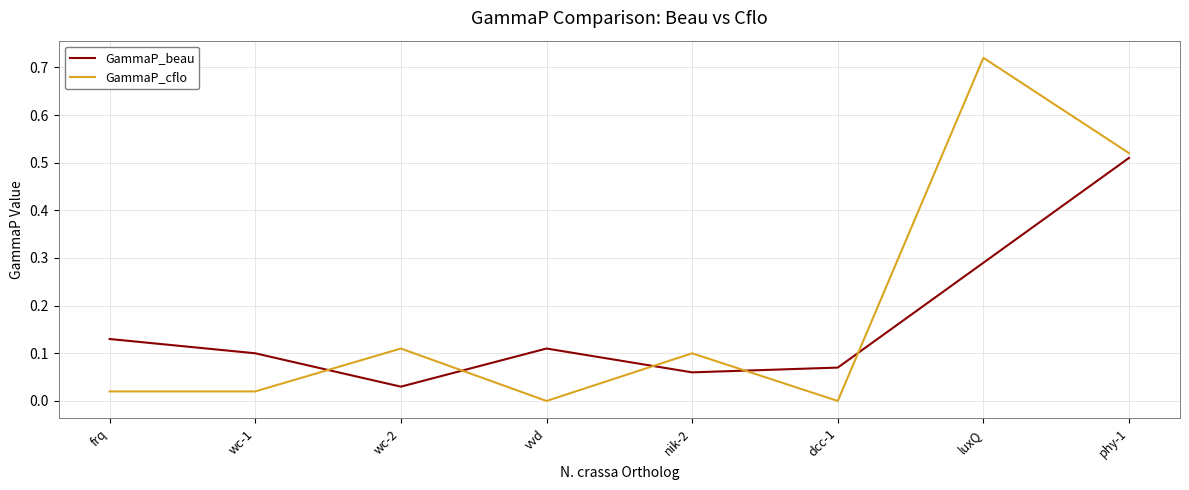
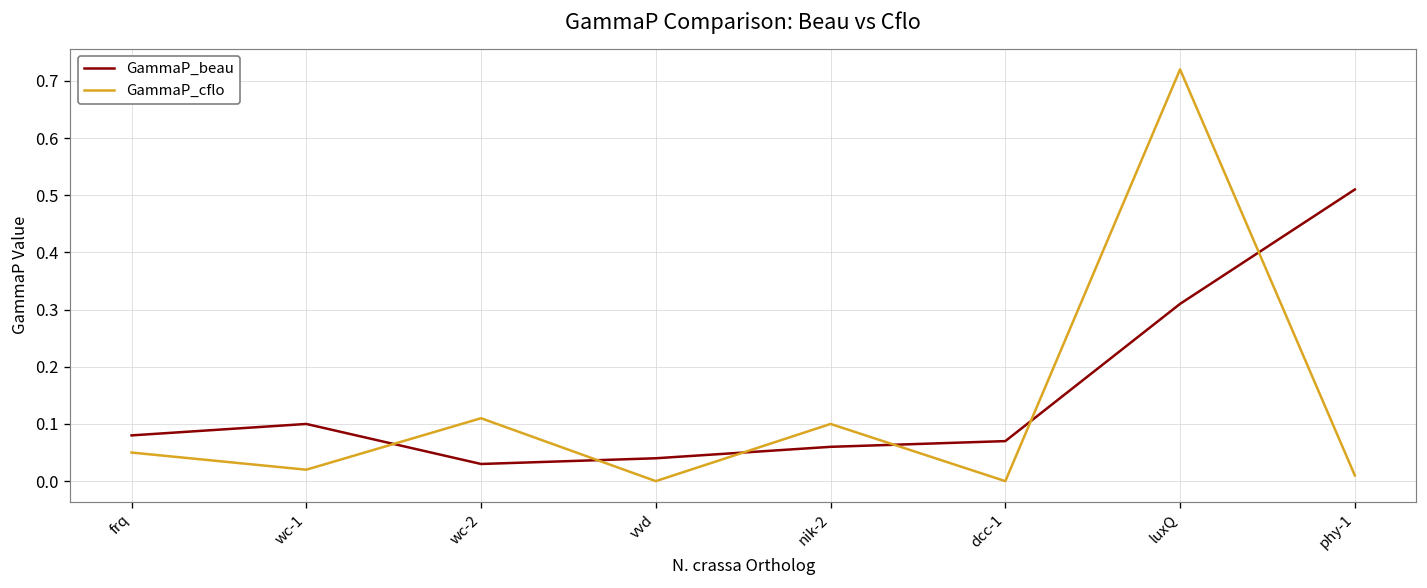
GammaP_beau, frq: 0.13 -> 0.08
GammaP_cflo, frq: 0.02 -> 0.05
GammaP_beau, vvd: 0.11 -> 0.04
GammaP_beau, luxQ: 0.29 -> 0.31
GammaP_cflo, phy-1: 0.52 -> 0.01
